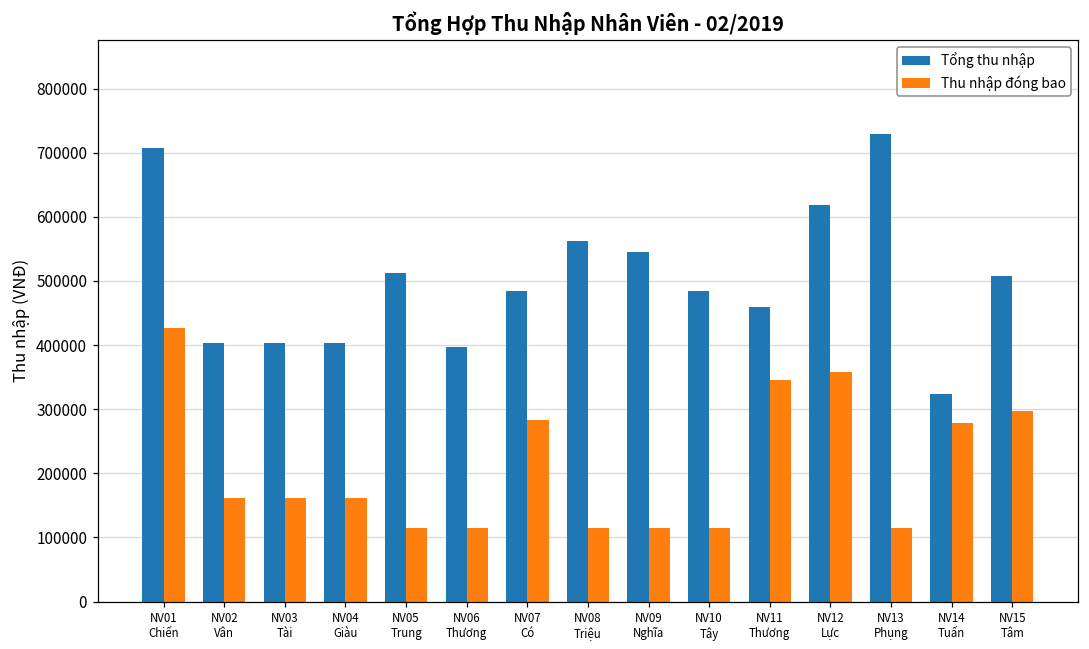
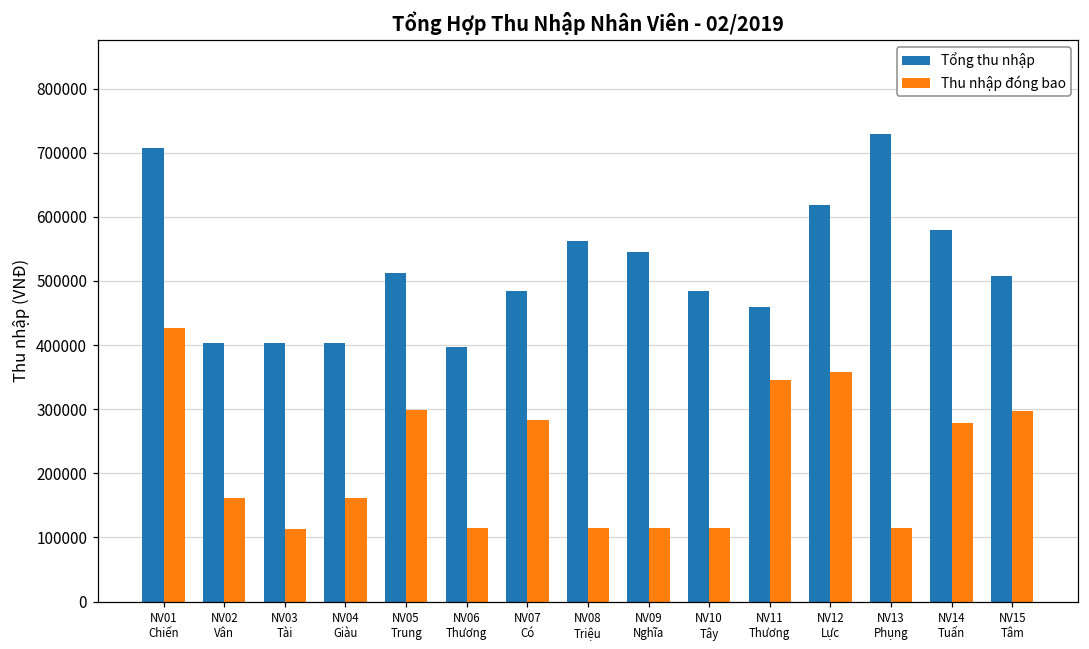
Thu nhập đóng bao, NV03 Tài: 160000 -> 110000
Thu nhập đóng bao, NV05 Trung: 110000 -> 300000
Tổng thu nhập, NV14 Tuấn: 320000 -> 580000
